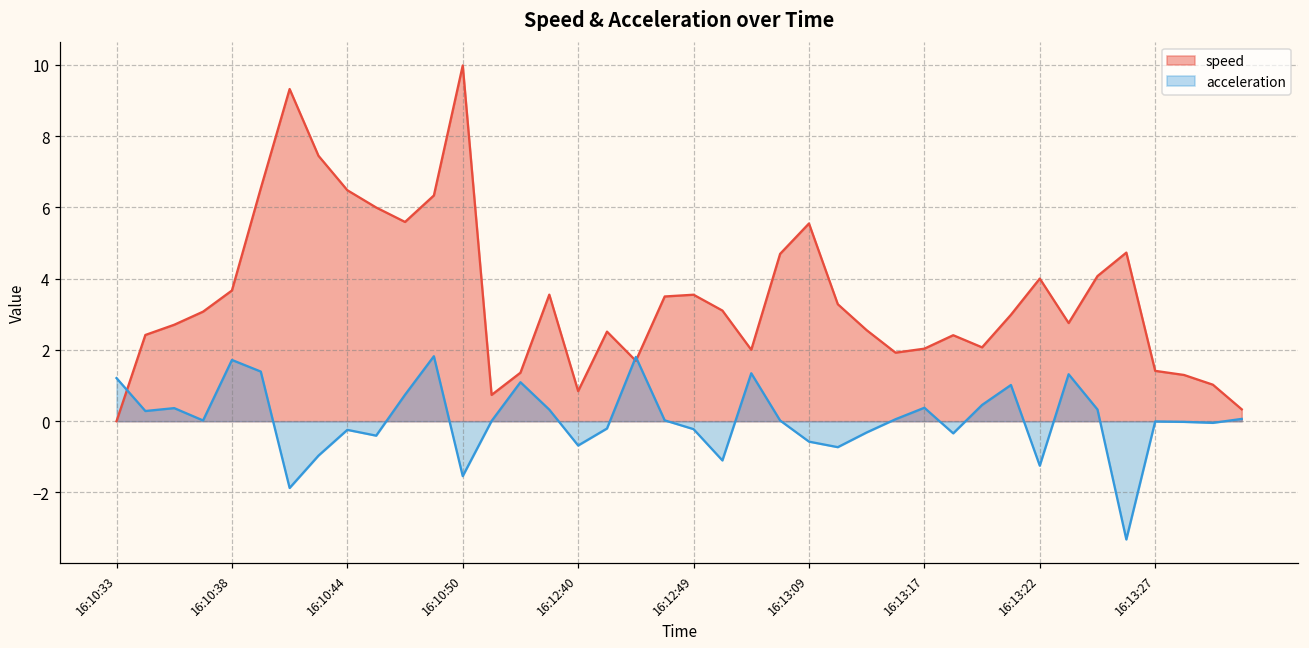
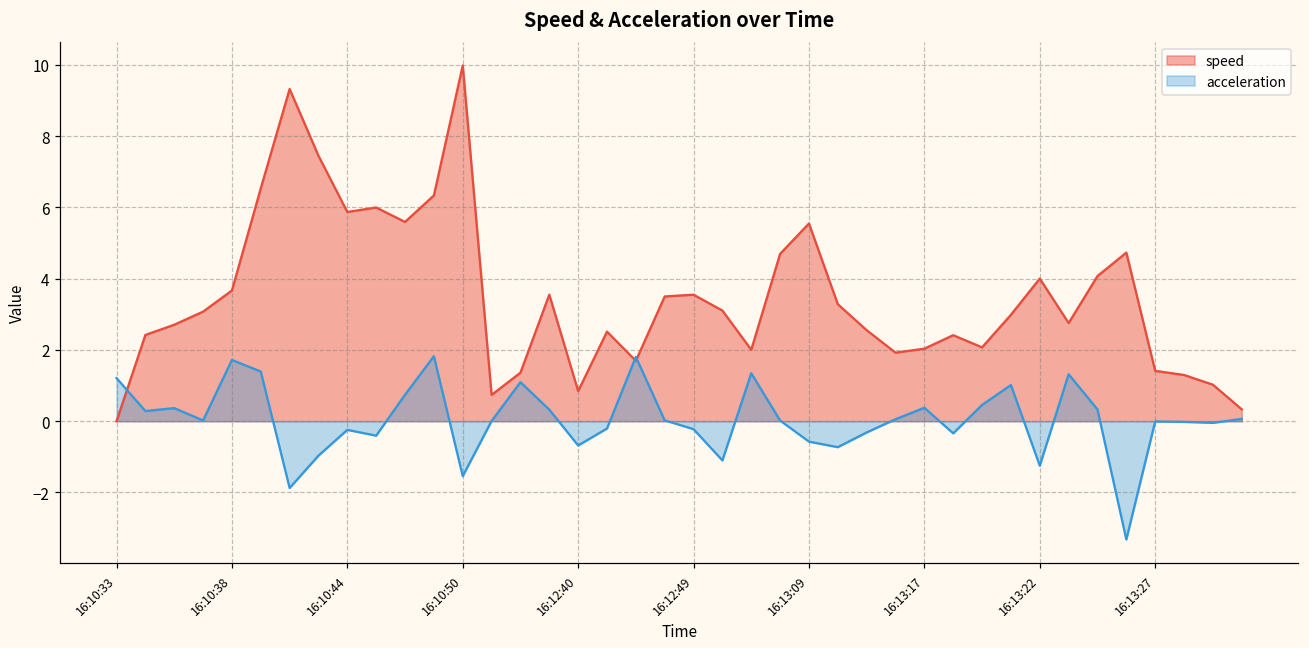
speed, 16:10:44: 6.5 -> 5.9
